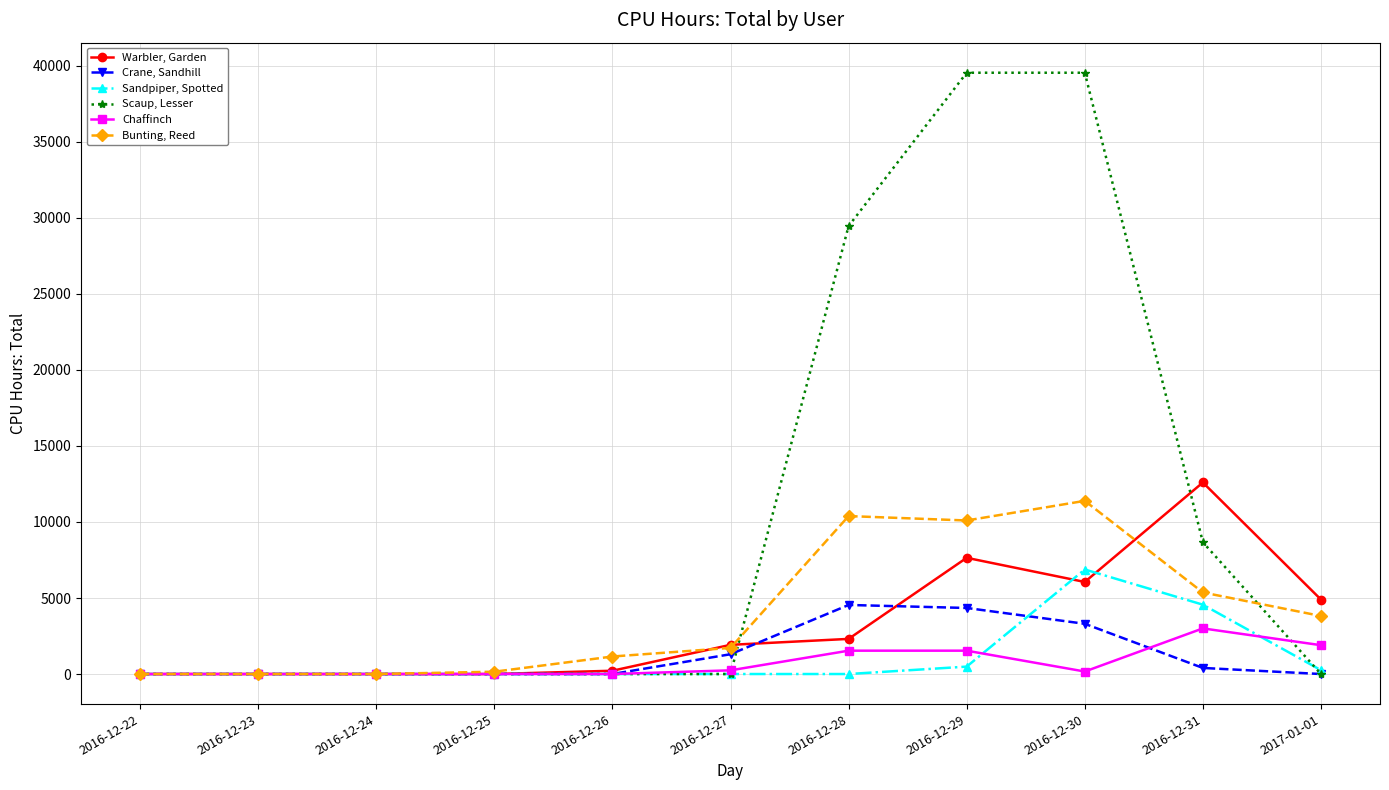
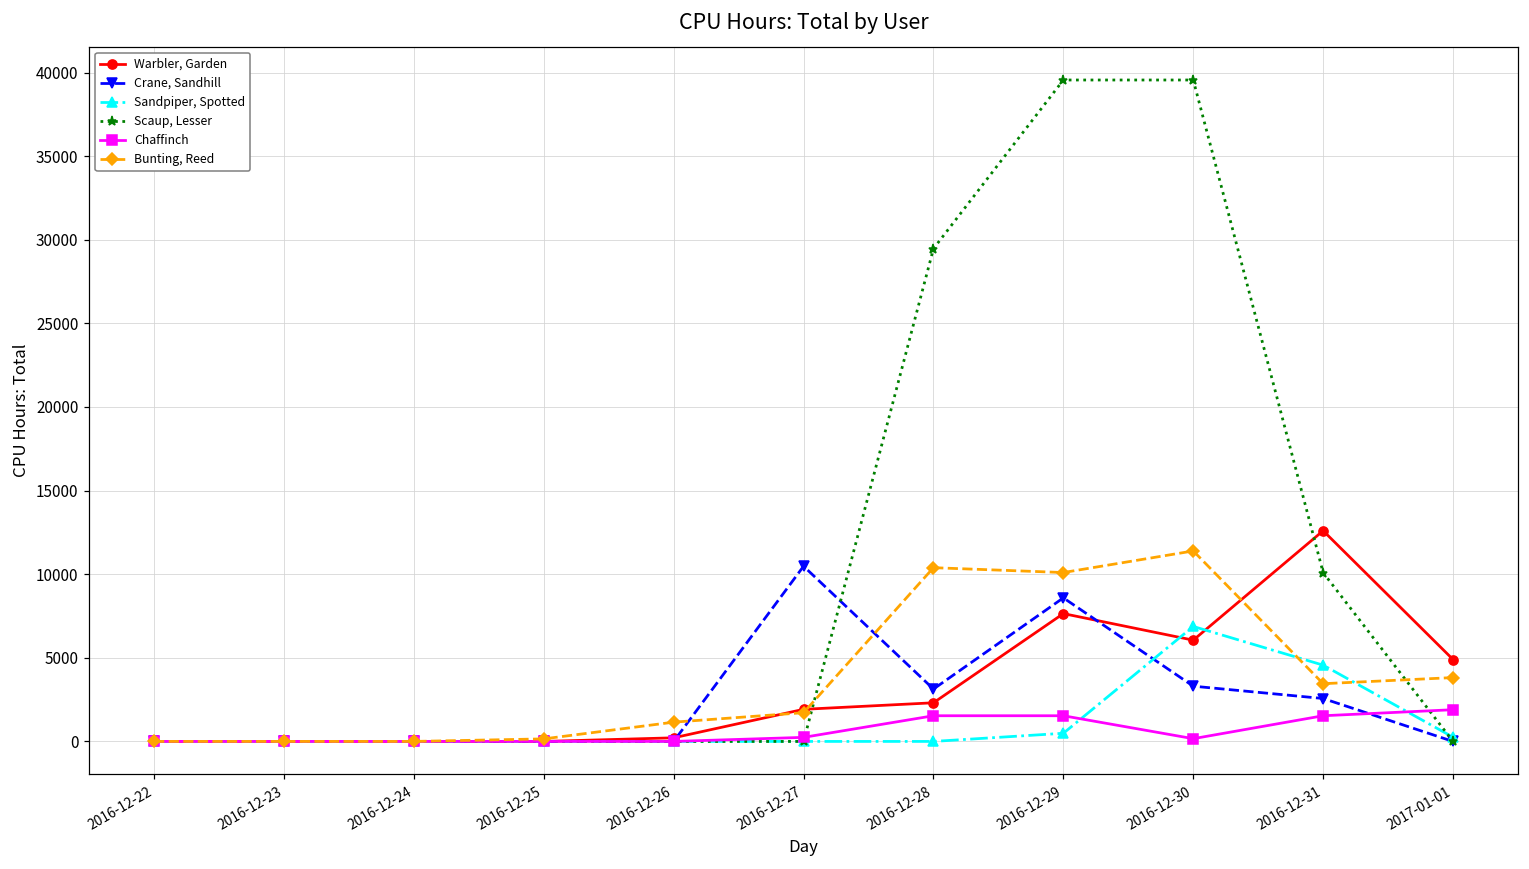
Crane, Sandhill, 2016-12-27: 1300 -> 10500
Crane, Sandhill, 2016-12-28: 4500 -> 3100
Crane, Sandhill, 2016-12-29: 4300 -> 8600
Crane, Sandhill, 2016-12-31: 400 -> 2600
Scaup, Lesser, 2016-12-31: 8700 -> 10100
Chaffinch, 2016-12-31: 3000 -> 1500
Bunting, Reed, 2016-12-31: 5400 -> 3500
